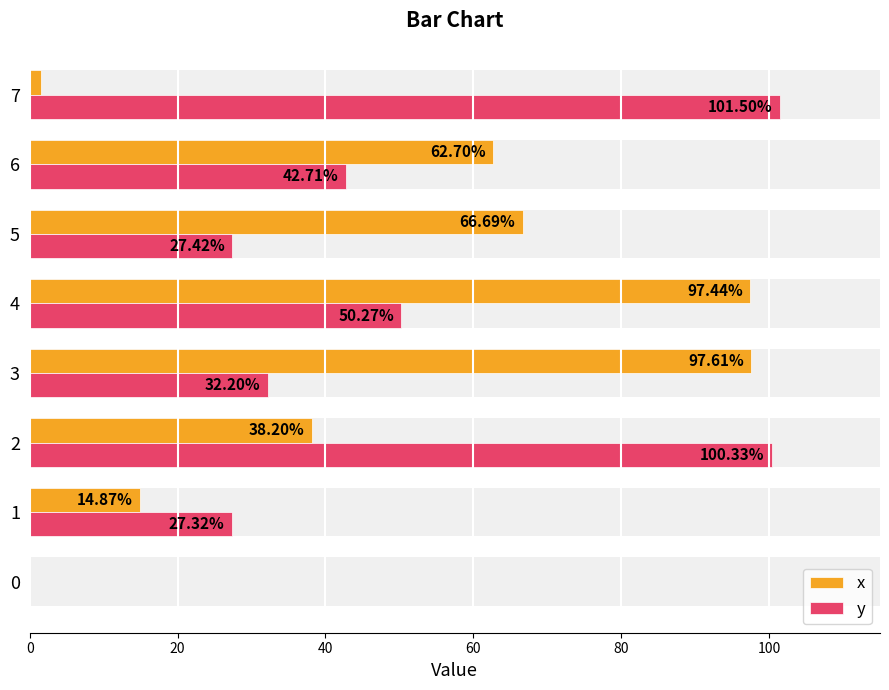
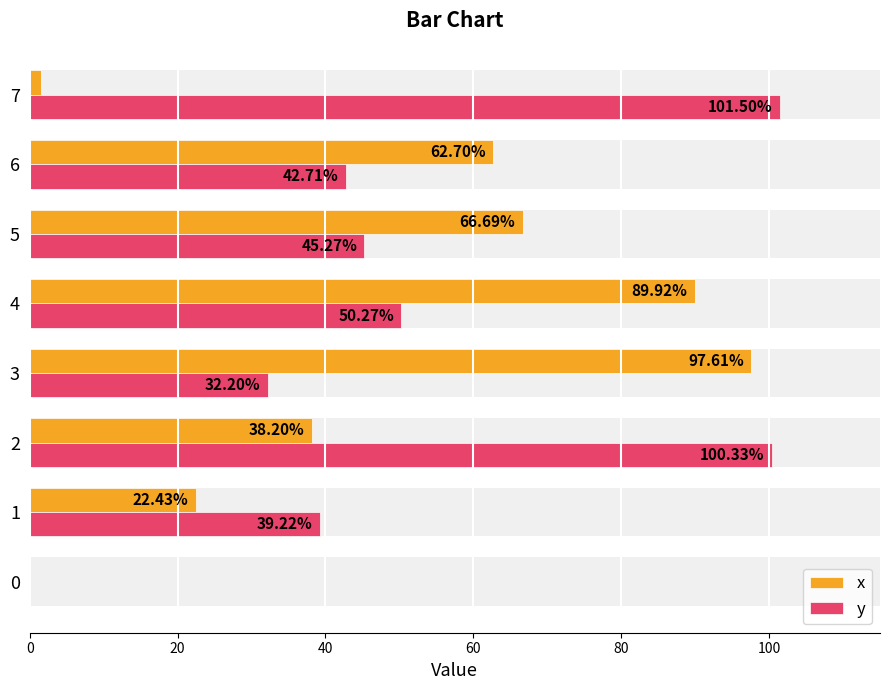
y, 5: 27.42% -> 45.27%
x, 4: 97.44% -> 89.92%
x, 1: 14.87% -> 22.43%
y, 1: 27.32% -> 39.22%
